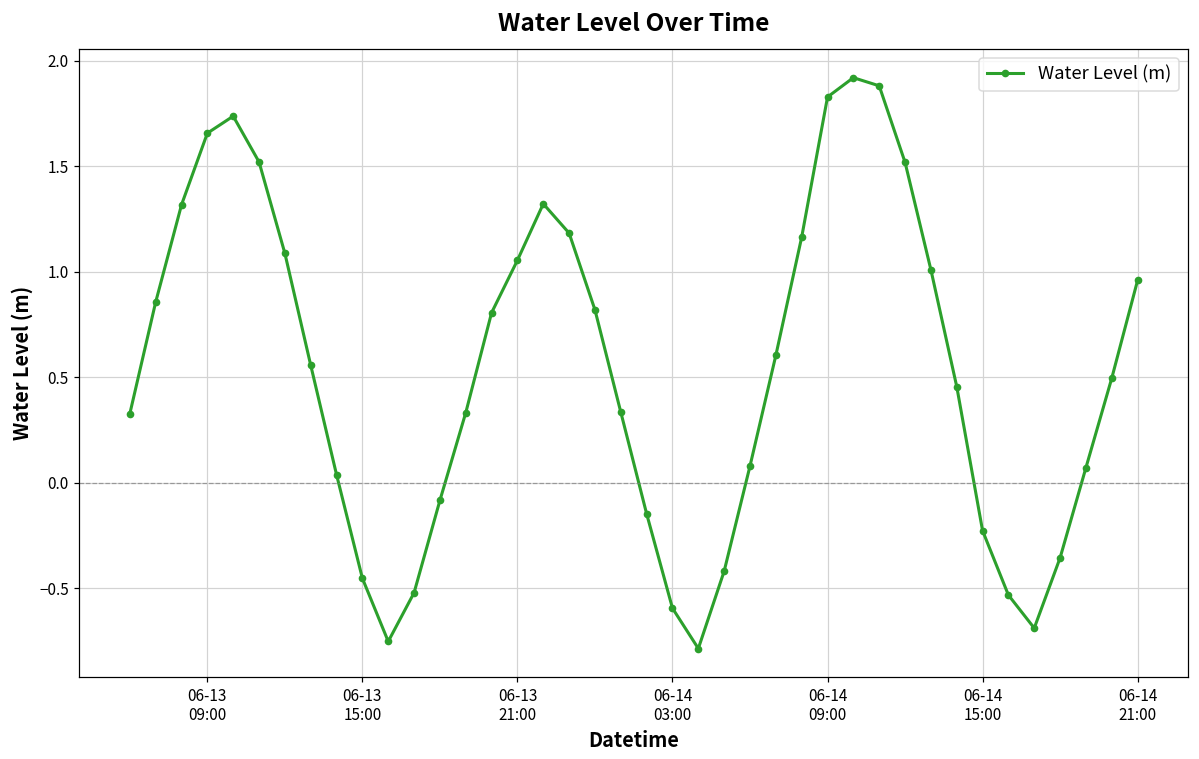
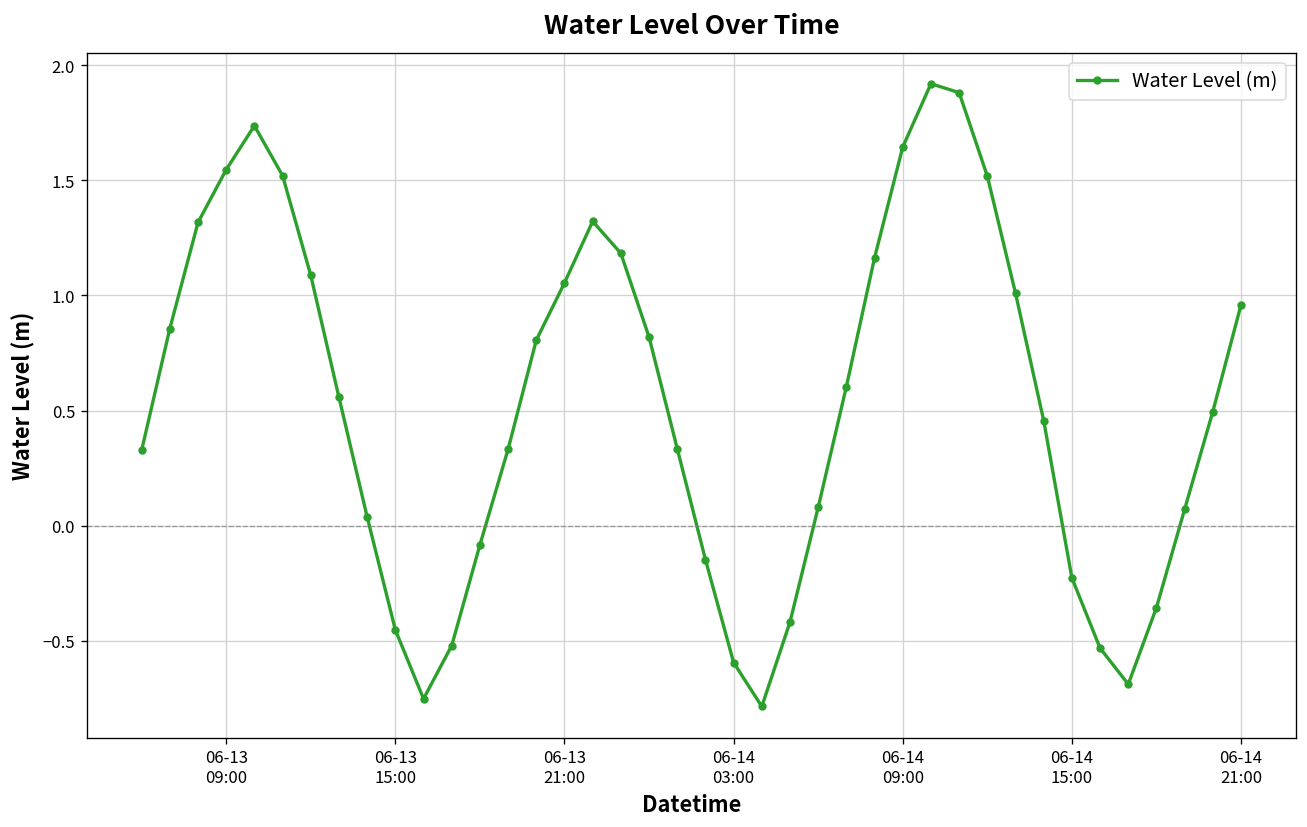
06-13 09:00: 1.66 -> 1.55
06-14 09:00: 1.83 -> 1.64
